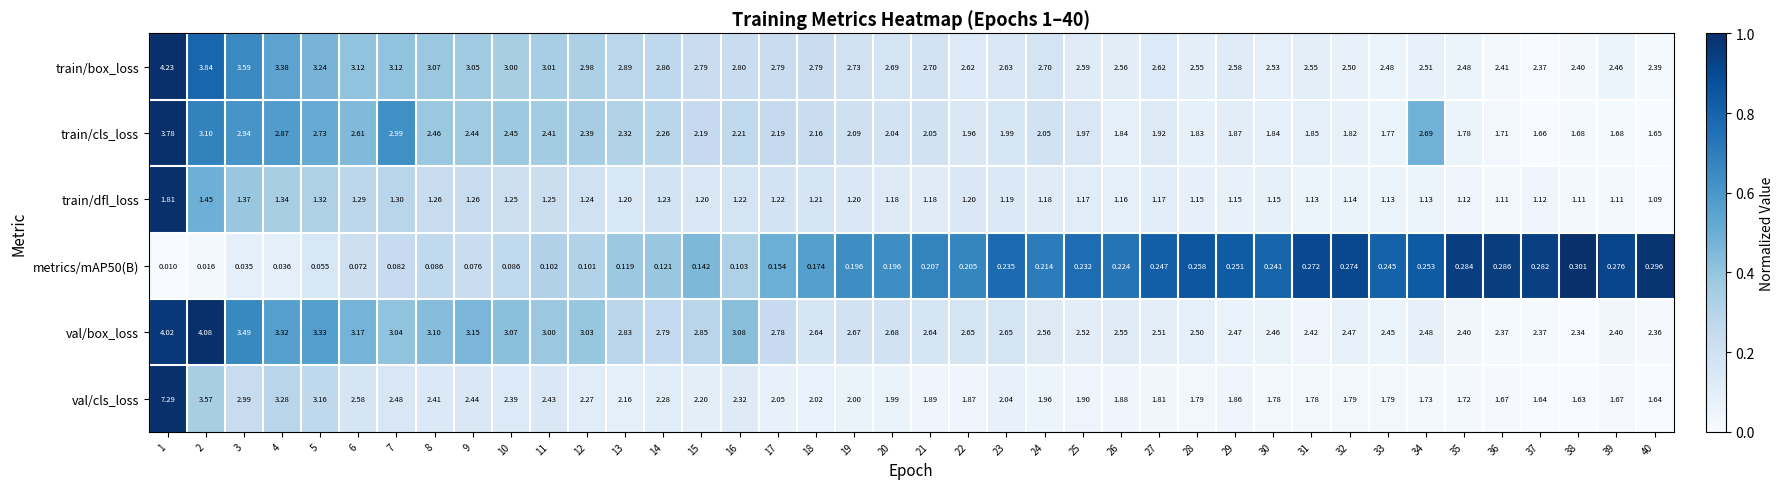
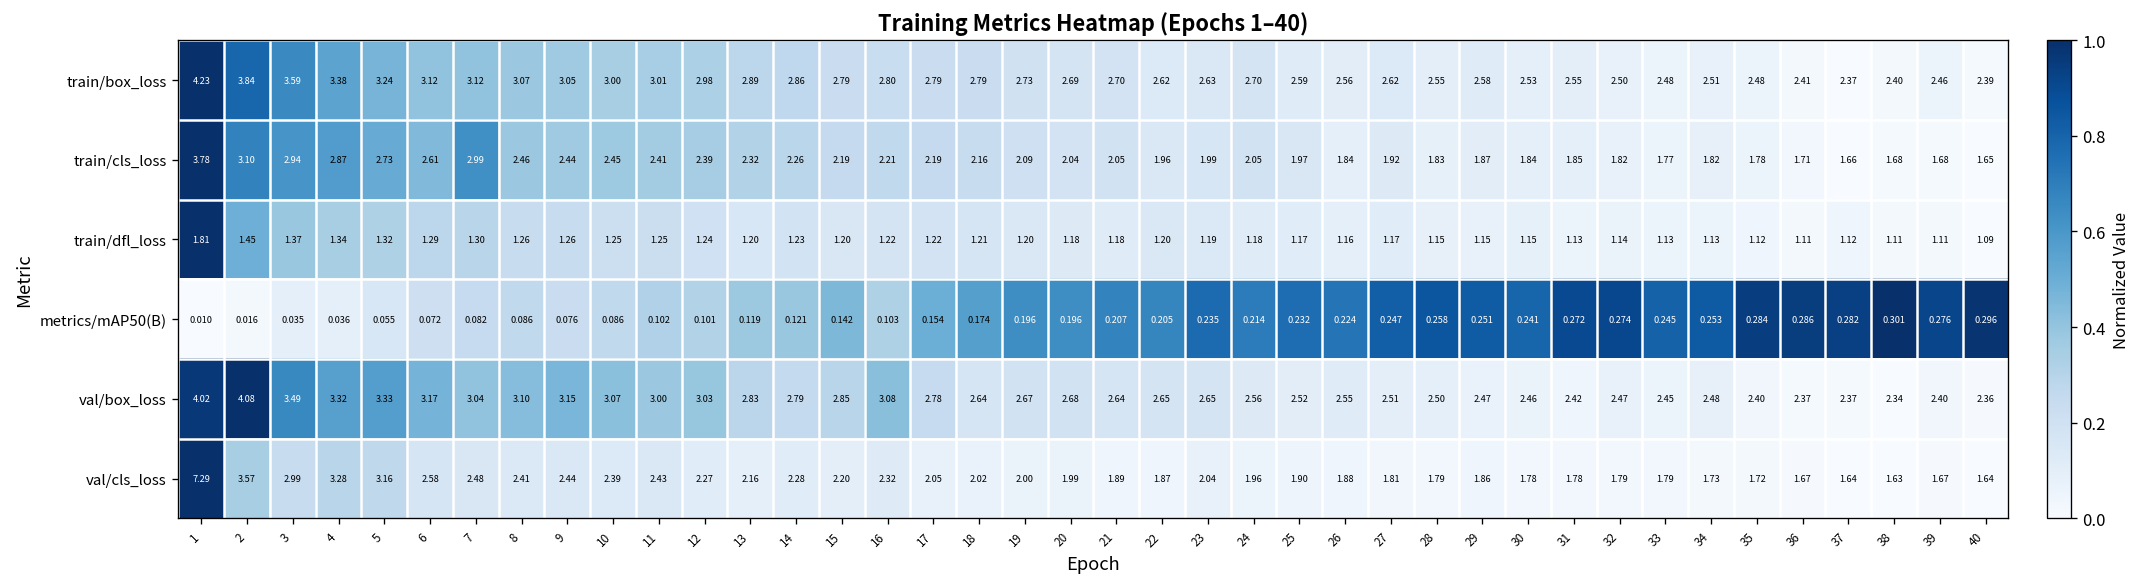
train/cls_loss, 34: 2.69 -> 1.82
